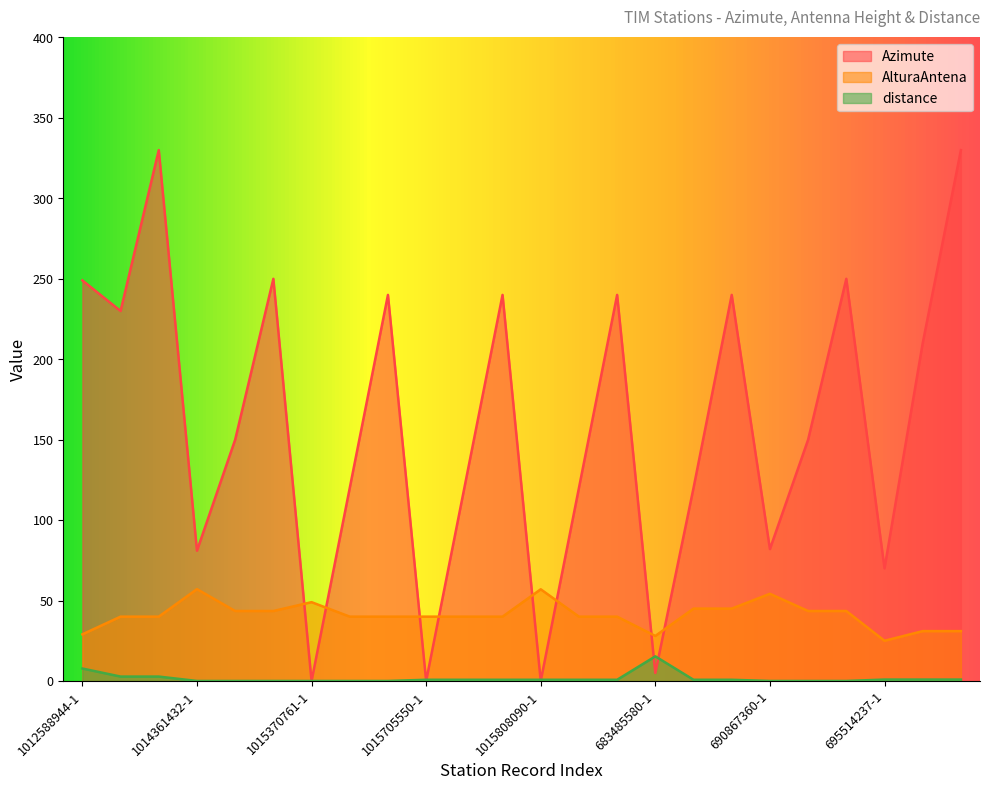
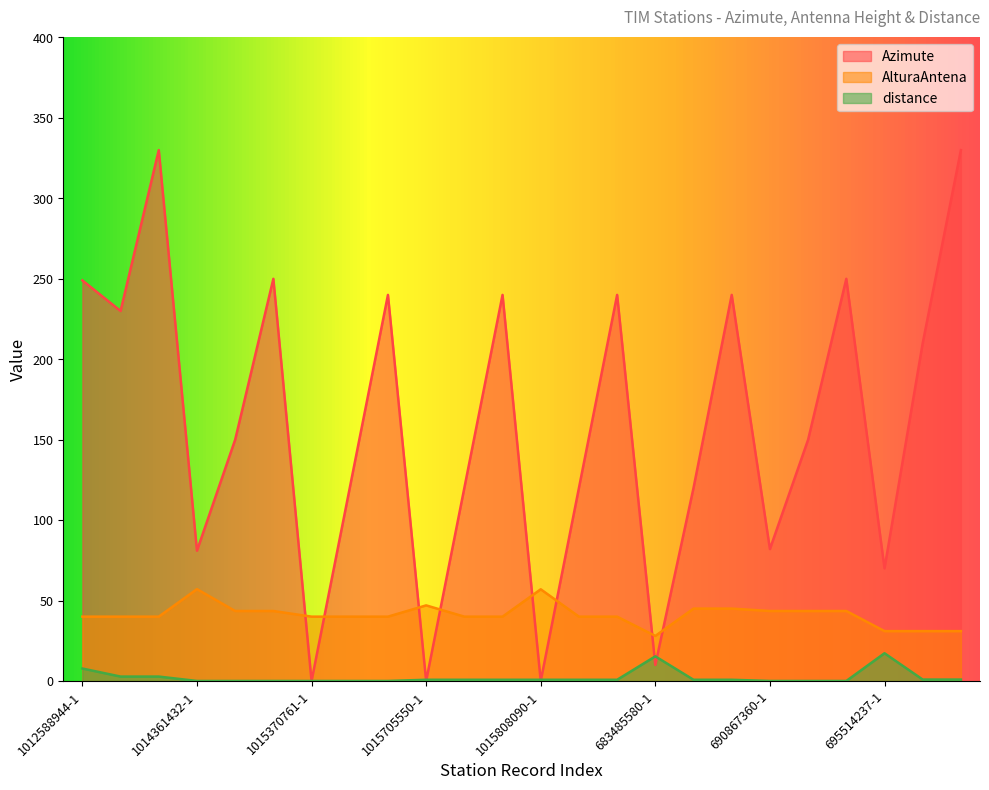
AlturaAntena, 1012588944-1: 29 -> 40
AlturaAntena, 1015370761-1: 49 -> 40
AlturaAntena, 1015705550-1: 40 -> 47
Azimute, 683485580-1: 5 -> 10
AlturaAntena, 690867360-1: 54 -> 44
AlturaAntena, 695514237-1: 25 -> 31
distance, 695514237-1: 1 -> 17
